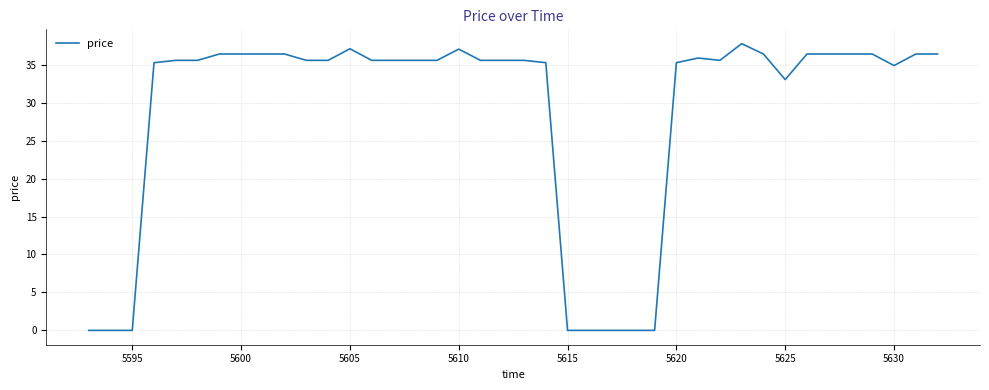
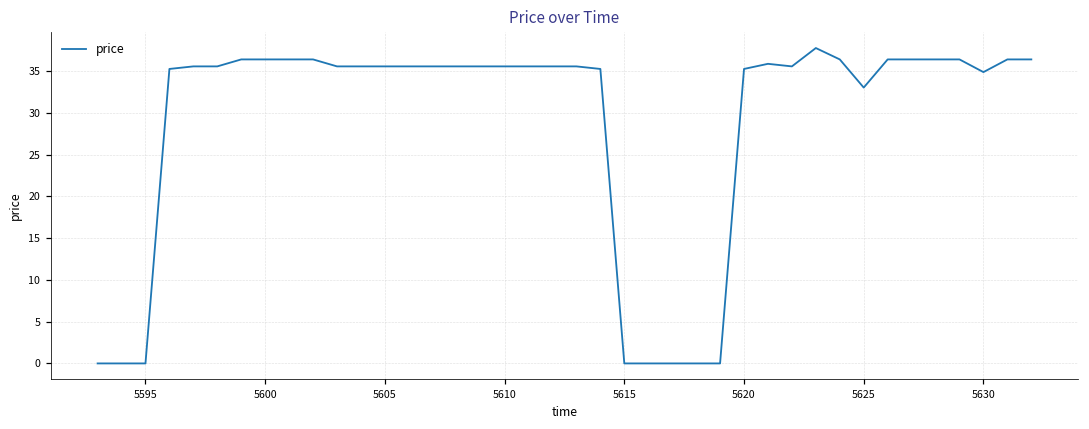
5605: 37 -> 36
5610: 37 -> 36
